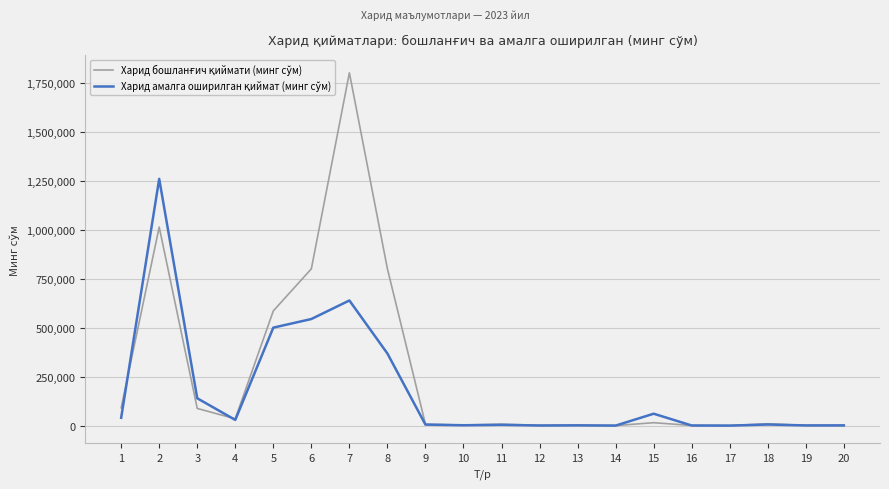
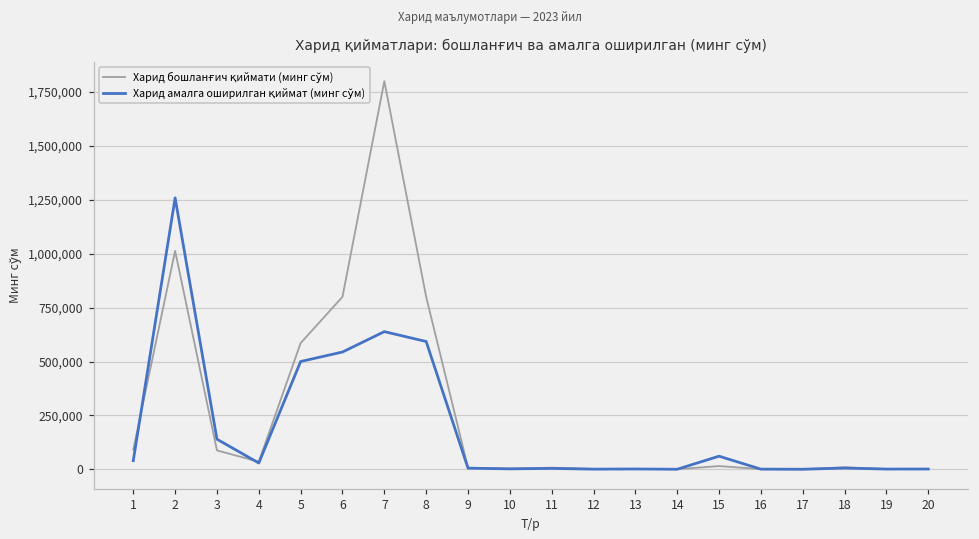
Харид амалга оширилган қиймат (минг сўм), 8: 370,000 -> 590,000
